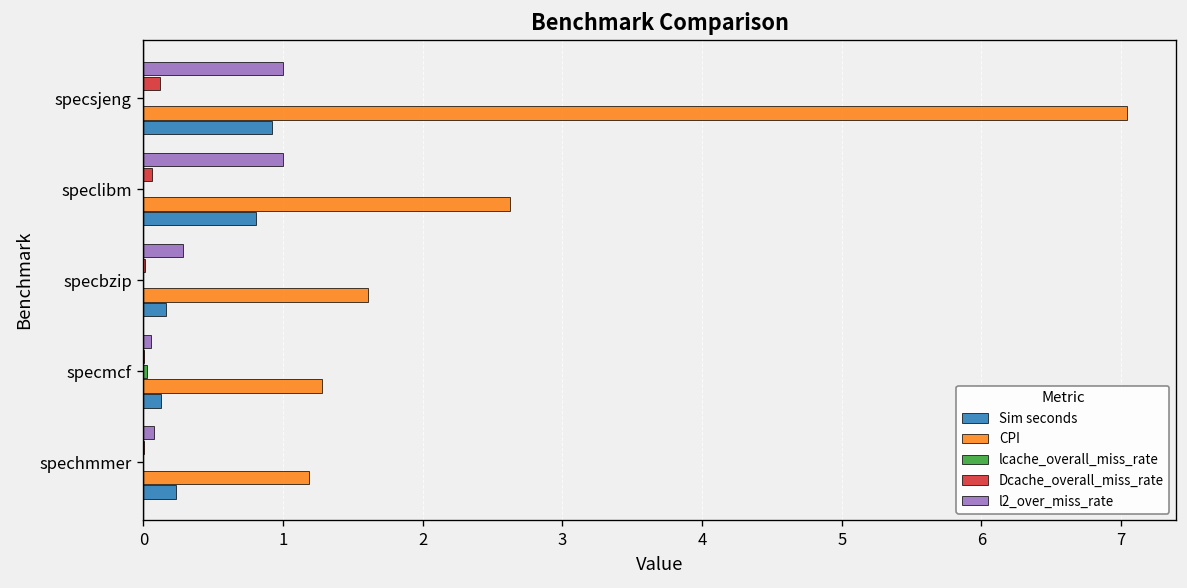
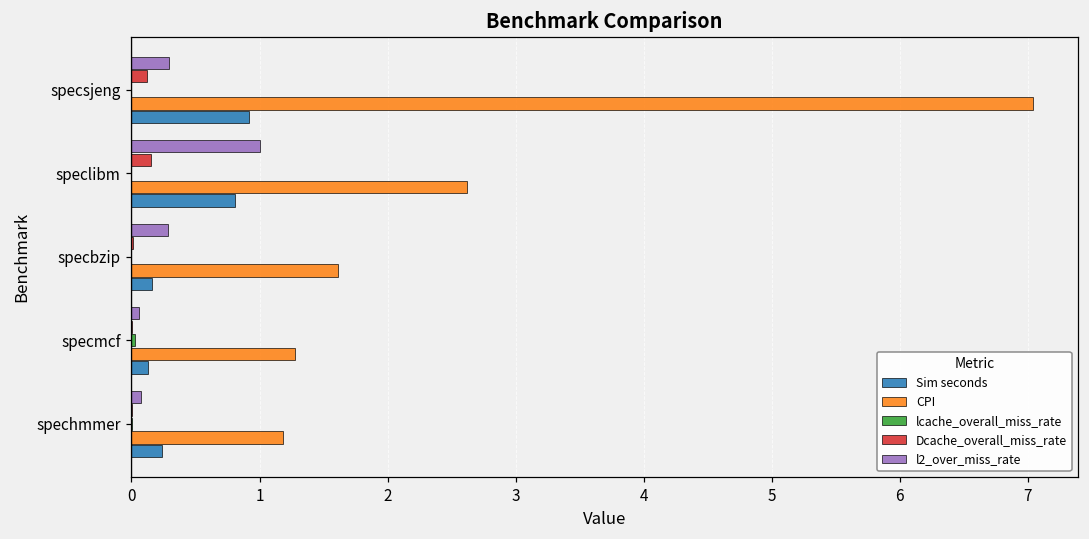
l2_over_miss_rate, specsjeng: 1.00 -> 0.29
Dcache_overall_miss_rate, speclibm: 0.06 -> 0.16
